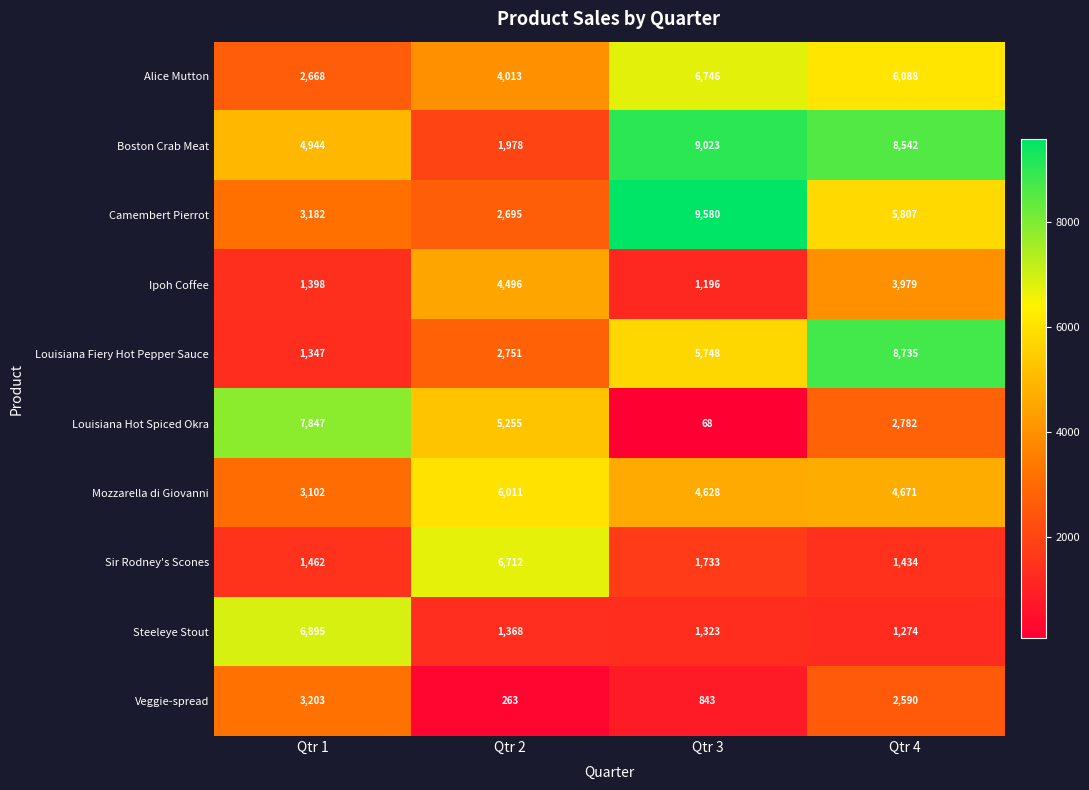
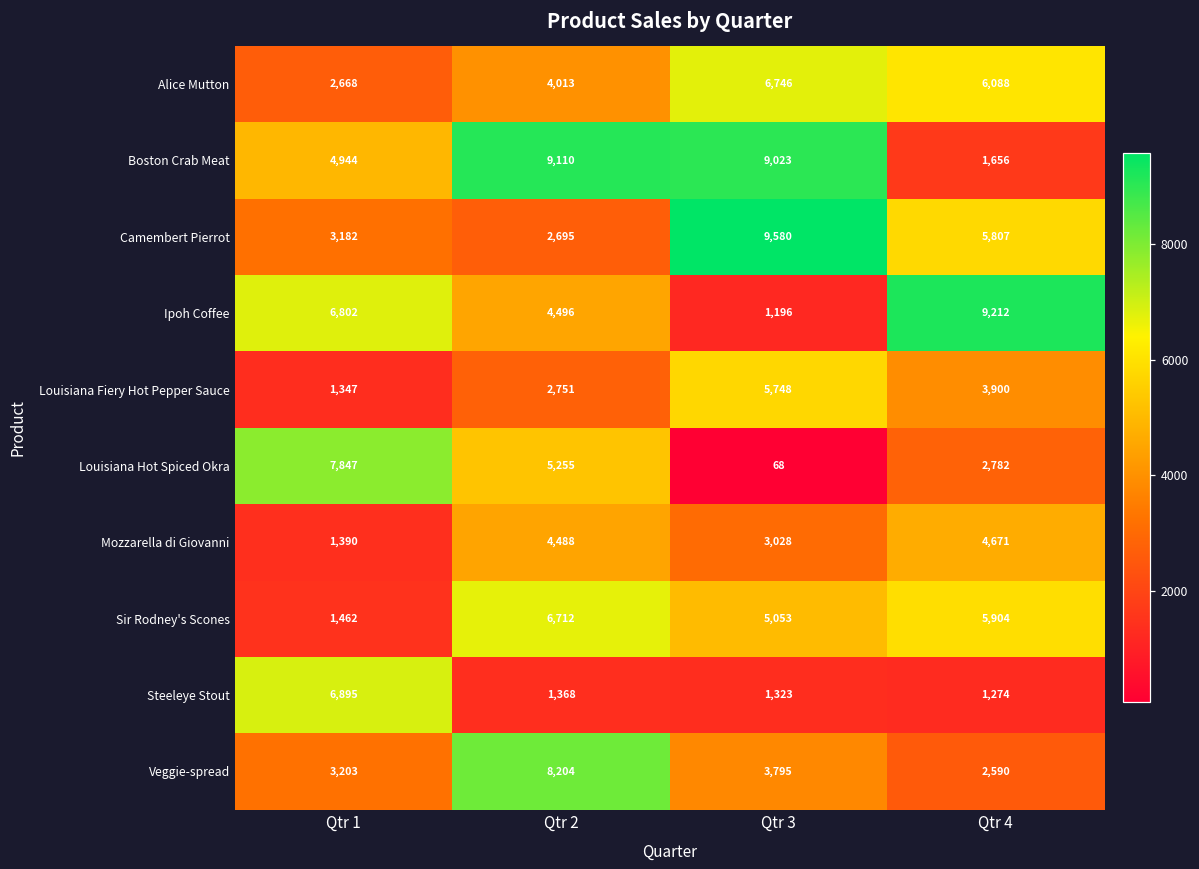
Boston Crab Meat, Qtr 2: 1,978 -> 9,110
Boston Crab Meat, Qtr 4: 8,542 -> 1,656
Ipoh Coffee, Qtr 1: 1,398 -> 6,802
Ipoh Coffee, Qtr 4: 3,979 -> 9,212
Louisiana Fiery Hot Pepper Sauce, Qtr 4: 8,735 -> 3,900
Mozzarella di Giovanni, Qtr 1: 3,102 -> 1,390
Mozzarella di Giovanni, Qtr 2: 6,011 -> 4,488
Mozzarella di Giovanni, Qtr 3: 4,628 -> 3,028
Sir Rodney's Scones, Qtr 3: 1,733 -> 5,053
Sir Rodney's Scones, Qtr 4: 1,434 -> 5,904
Veggie-spread, Qtr 2: 263 -> 8,204
Veggie-spread, Qtr 3: 843 -> 3,795
